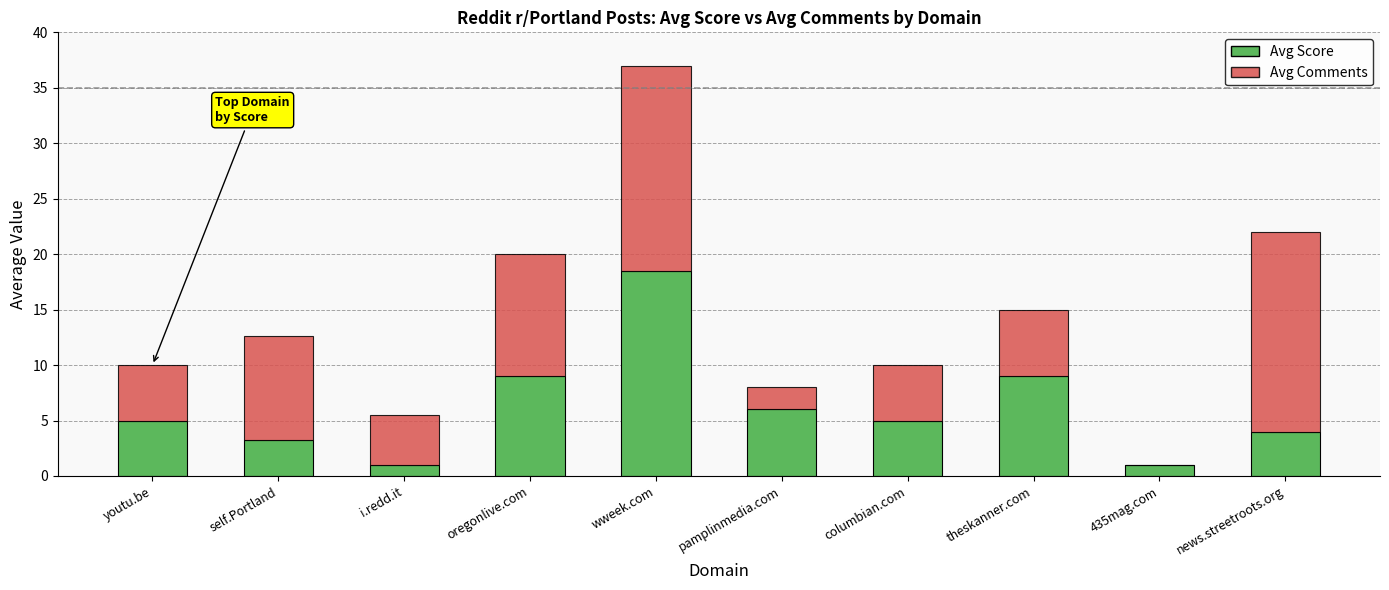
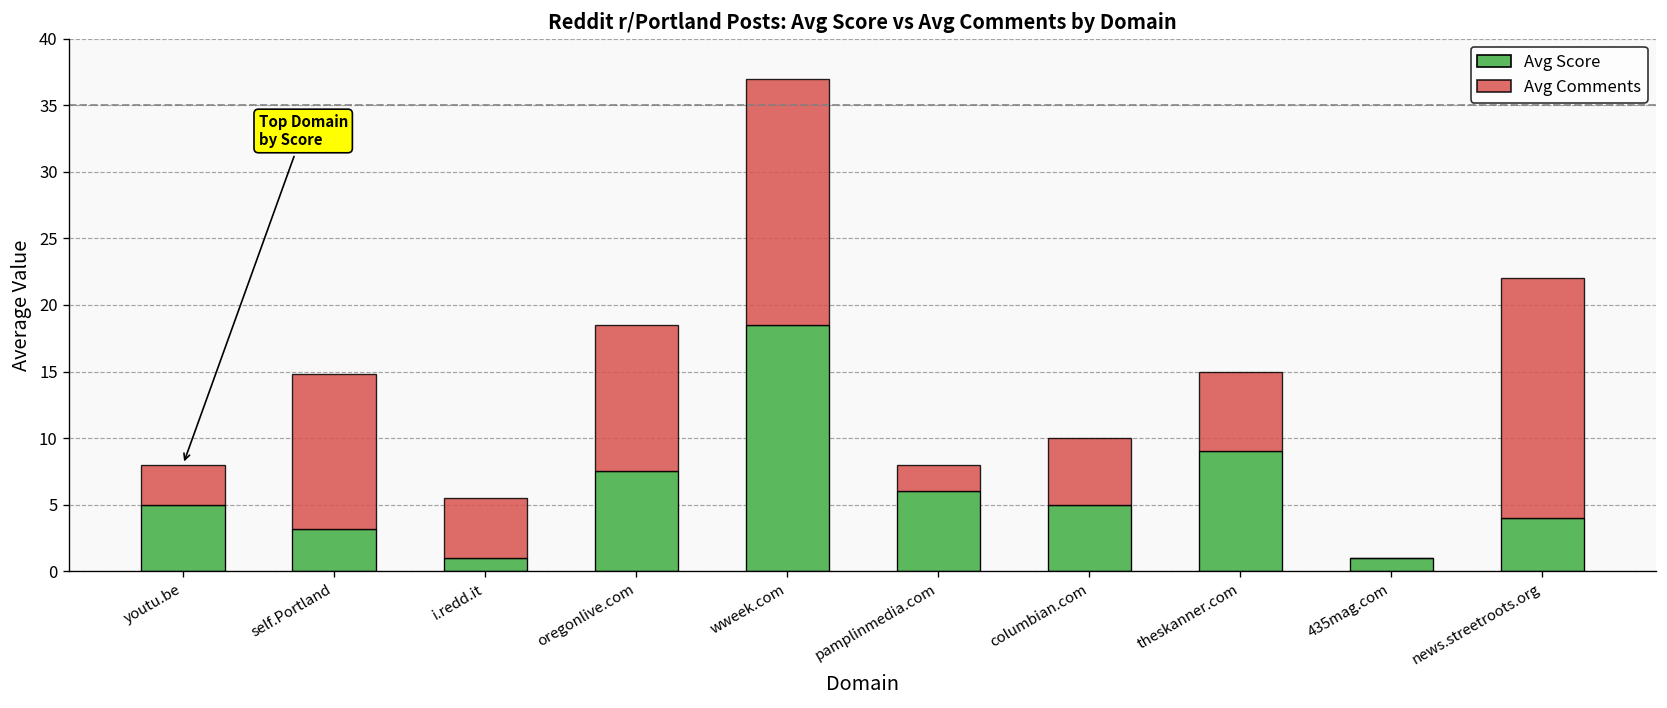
Avg Comments, youtu.be: 5 -> 3
Avg Comments, self.Portland: 9.4 -> 11.6
Avg Score, oregonlive.com: 9.0 -> 7.5
